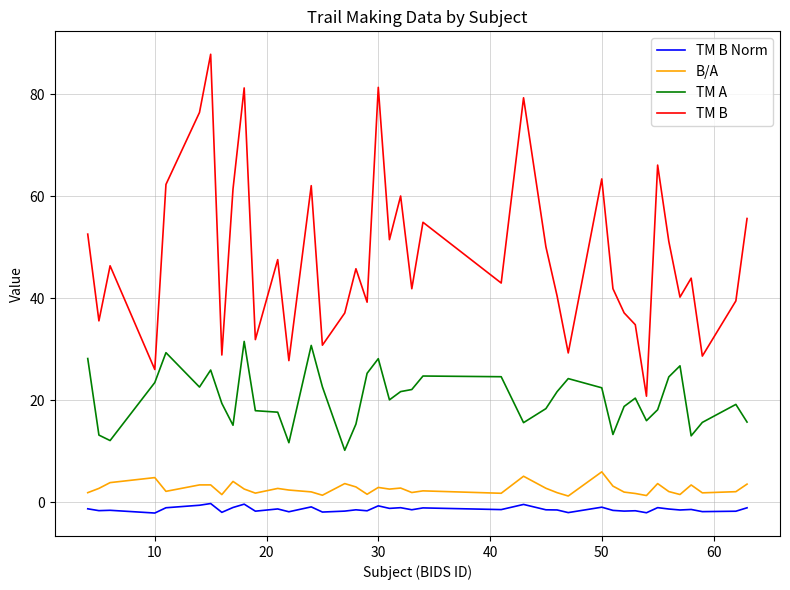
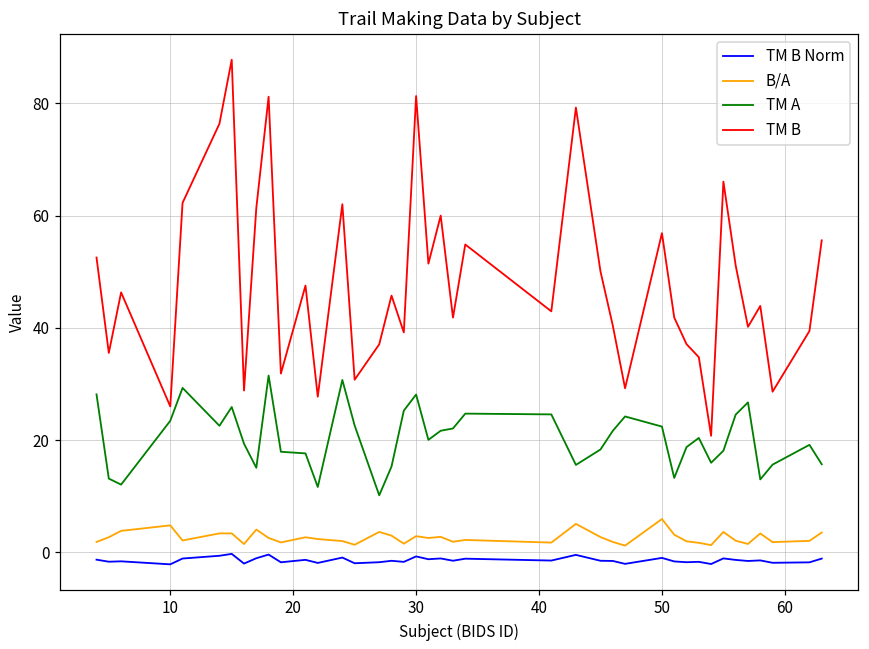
TM B, 50: 63 -> 57
